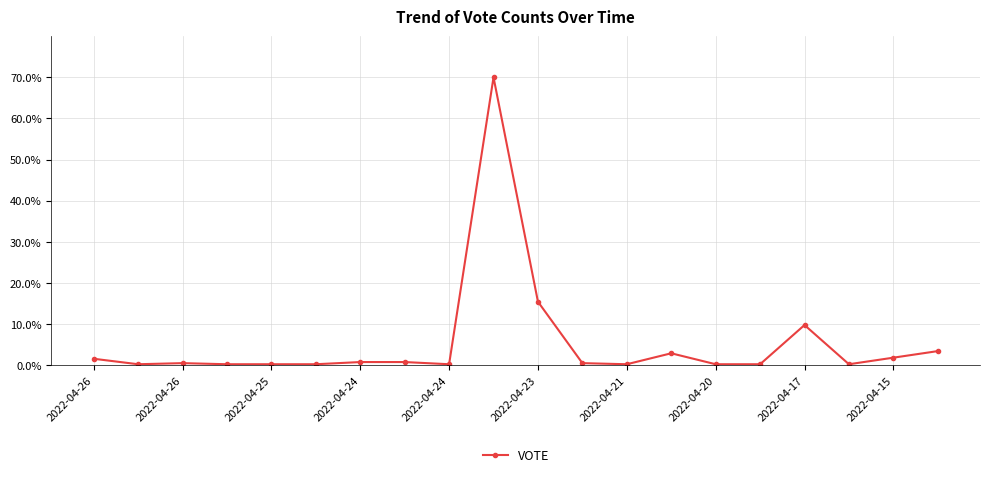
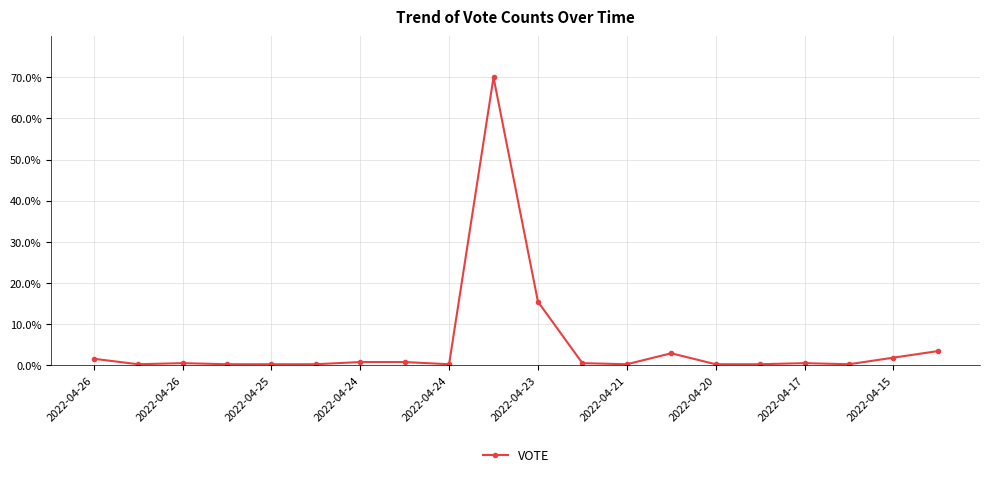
2022-04-17: 10% -> 1%
